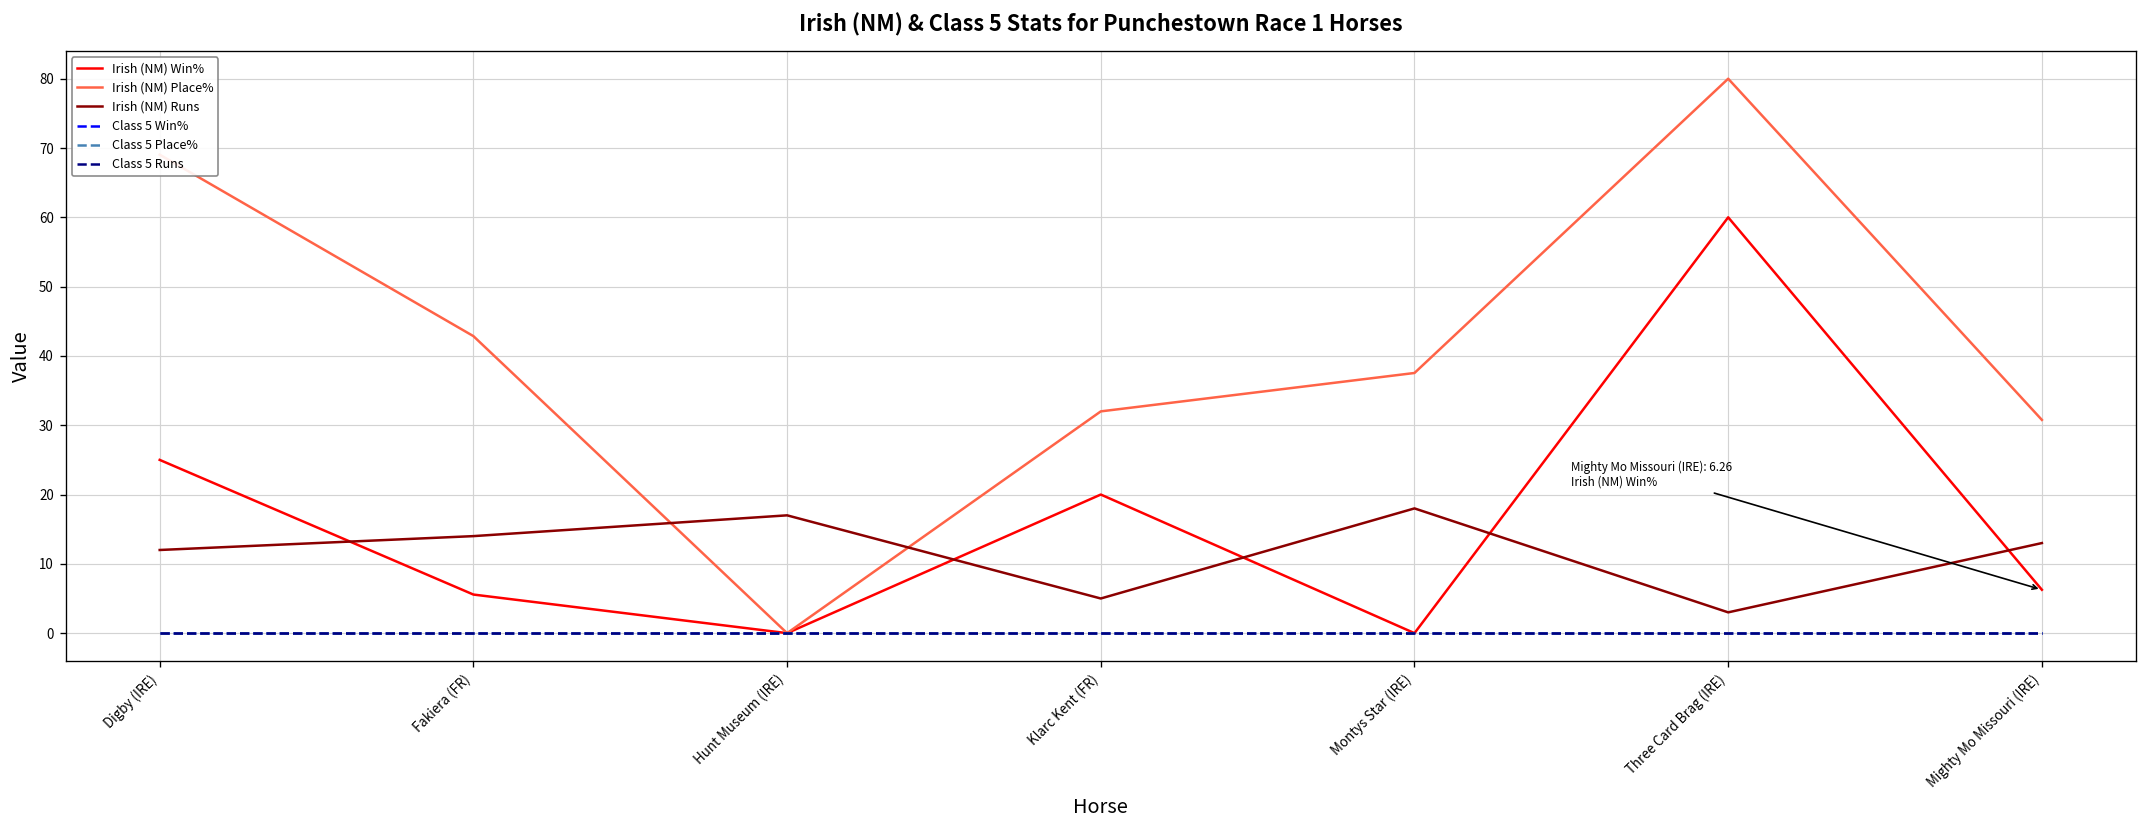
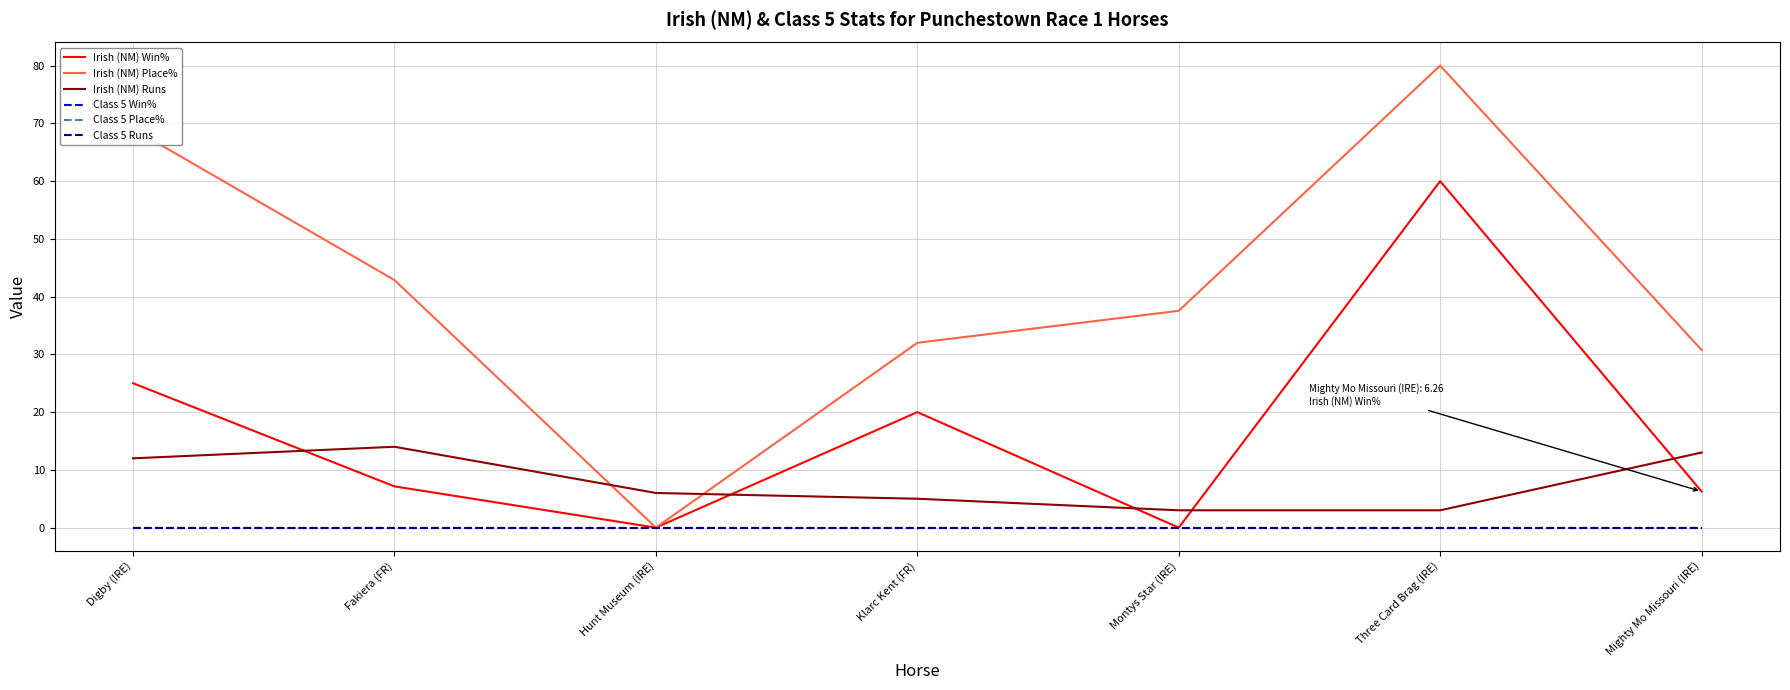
Irish (NM) Win%, Fakiera (FR): 6 -> 7
Irish (NM) Runs, Hunt Museum (IRE): 17 -> 6
Irish (NM) Runs, Montys Star (IRE): 18 -> 3
